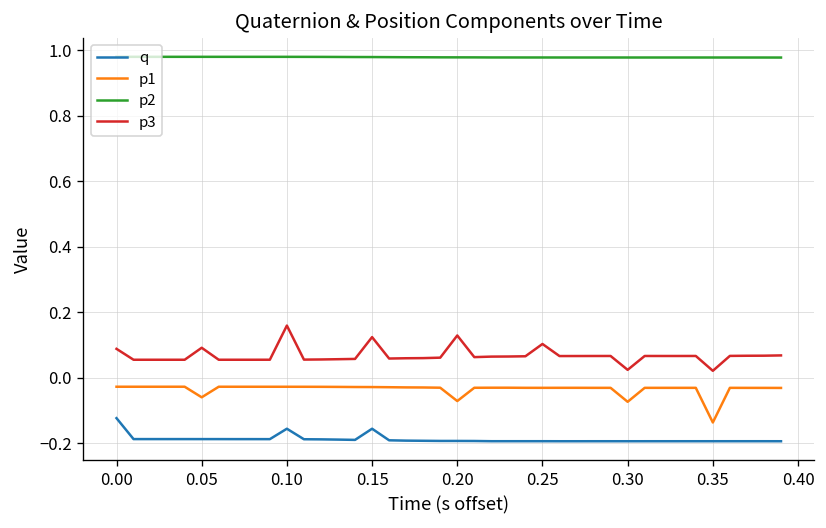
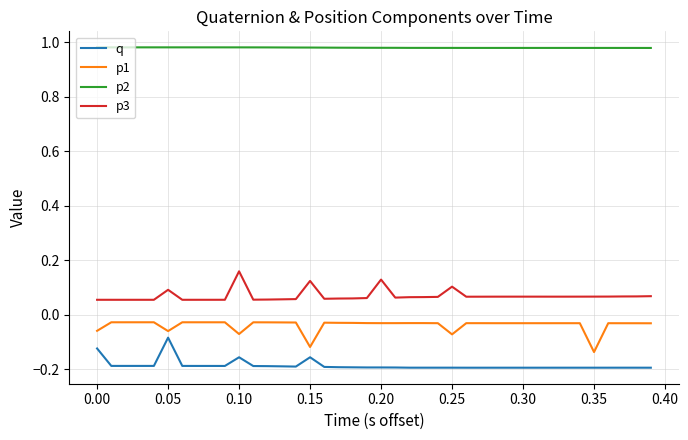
p1, 0.00: -0.03 -> -0.06
p3, 0.00: 0.09 -> 0.06
q, 0.05: -0.19 -> -0.08
p1, 0.10: -0.03 -> -0.07
p1, 0.15: -0.03 -> -0.12
p1, 0.20: -0.07 -> -0.03
p1, 0.25: -0.03 -> -0.07
p1, 0.30: -0.07 -> -0.03
p3, 0.30: 0.02 -> 0.07
p3, 0.35: 0.02 -> 0.07
